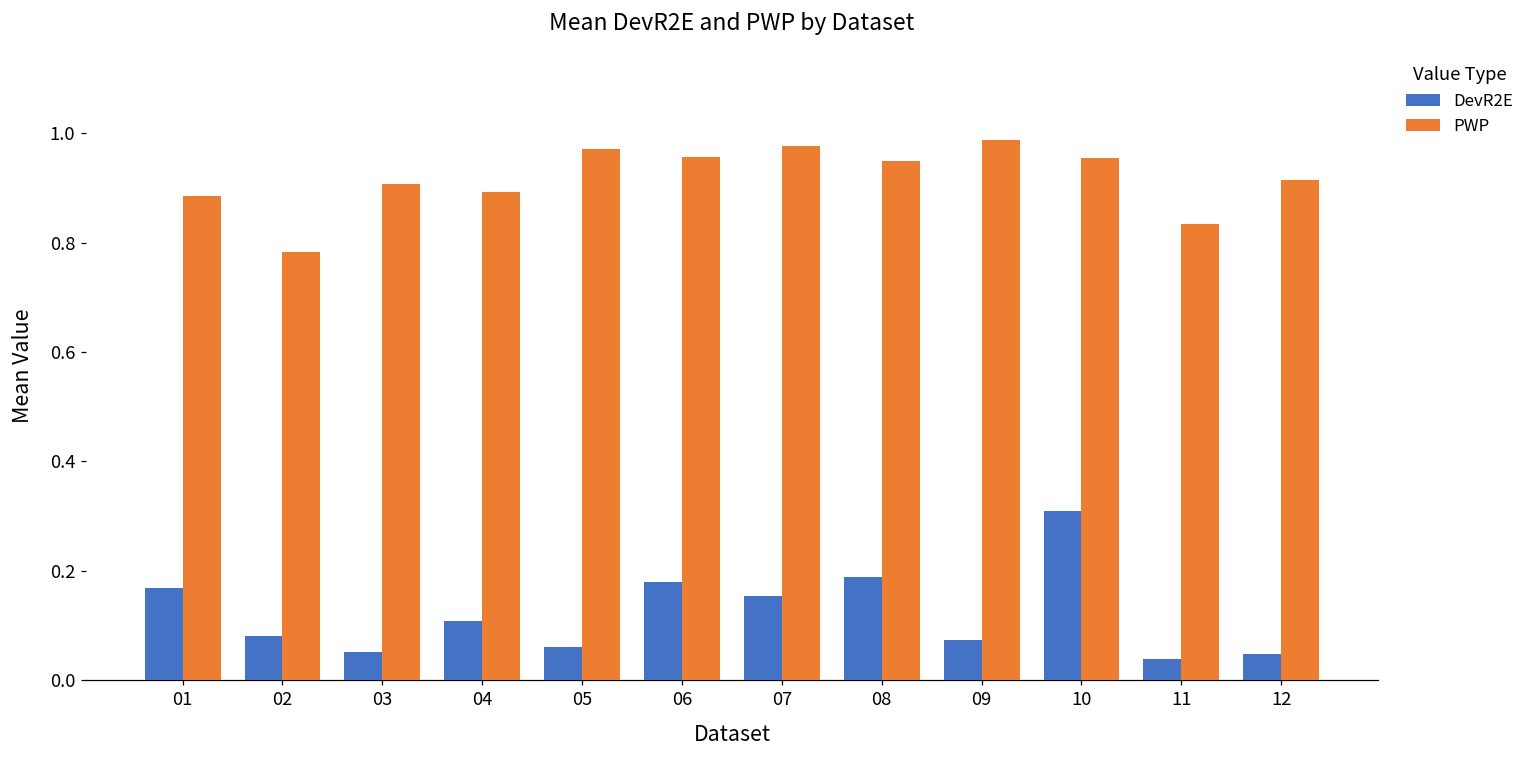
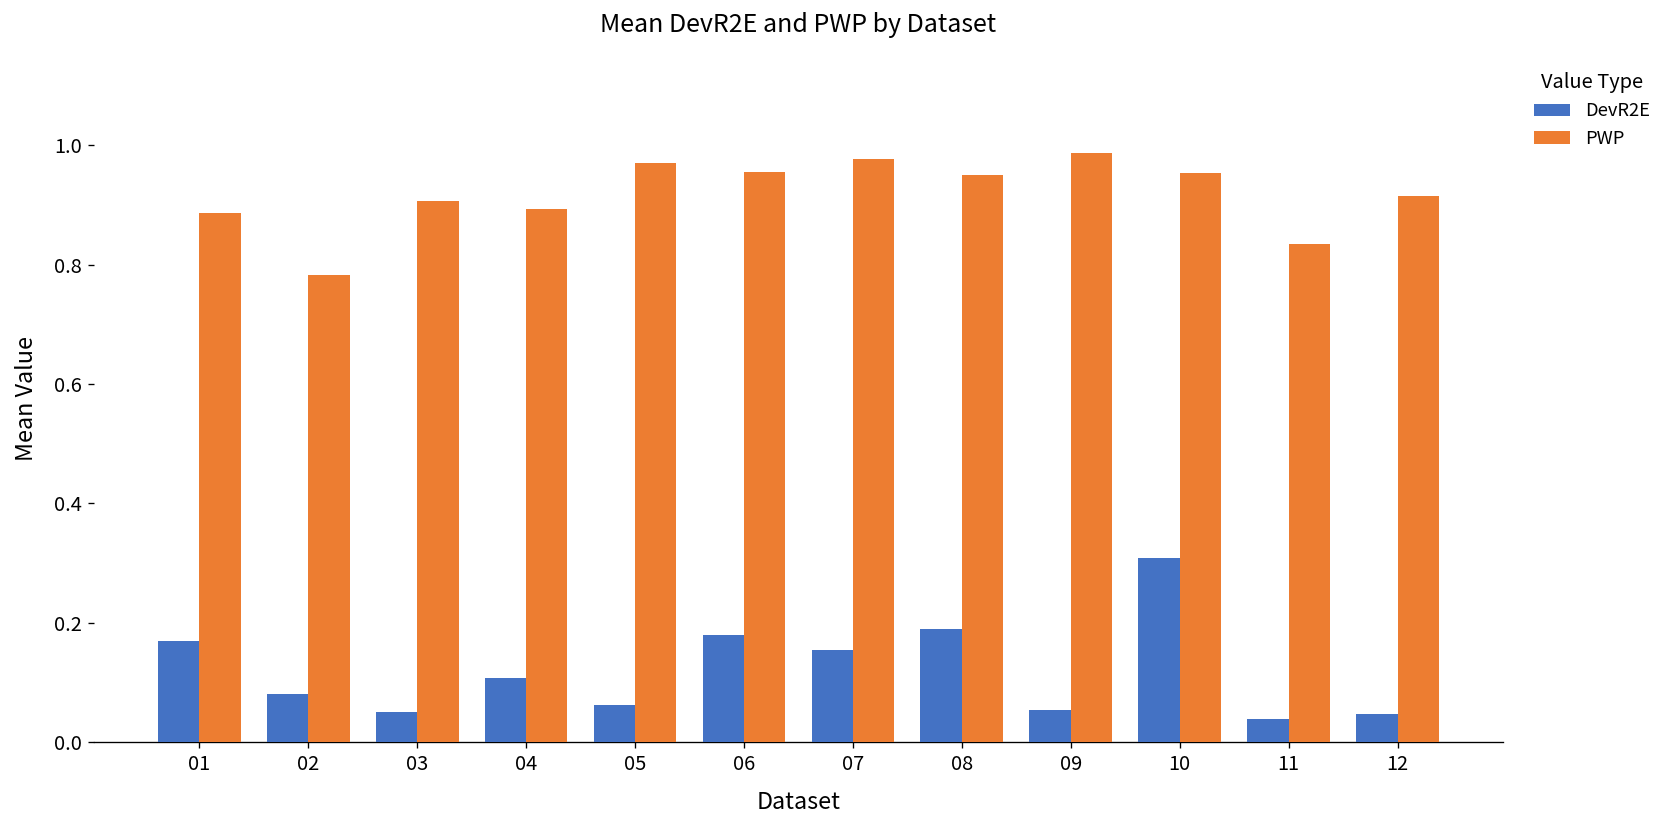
DevR2E, 09: 0.07 -> 0.05
